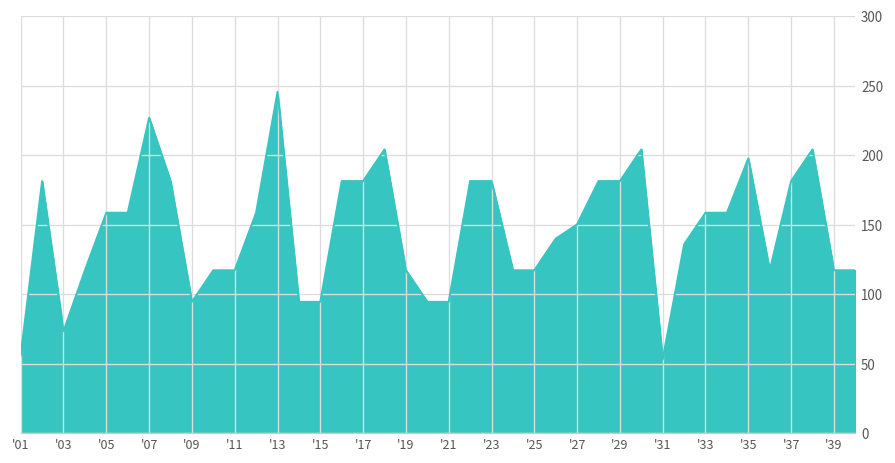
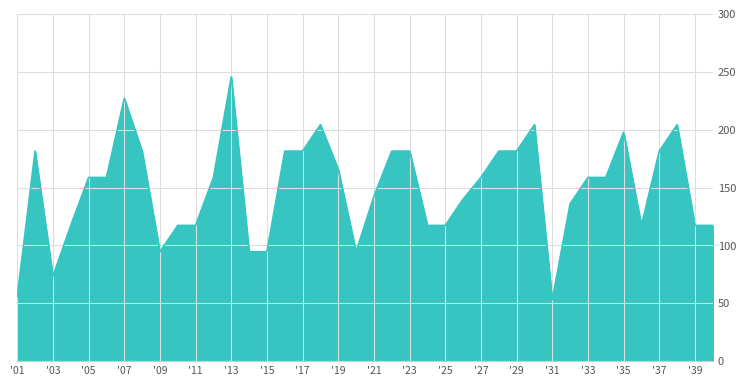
'19: 117 -> 166
'21: 95 -> 142
'27: 150 -> 159
